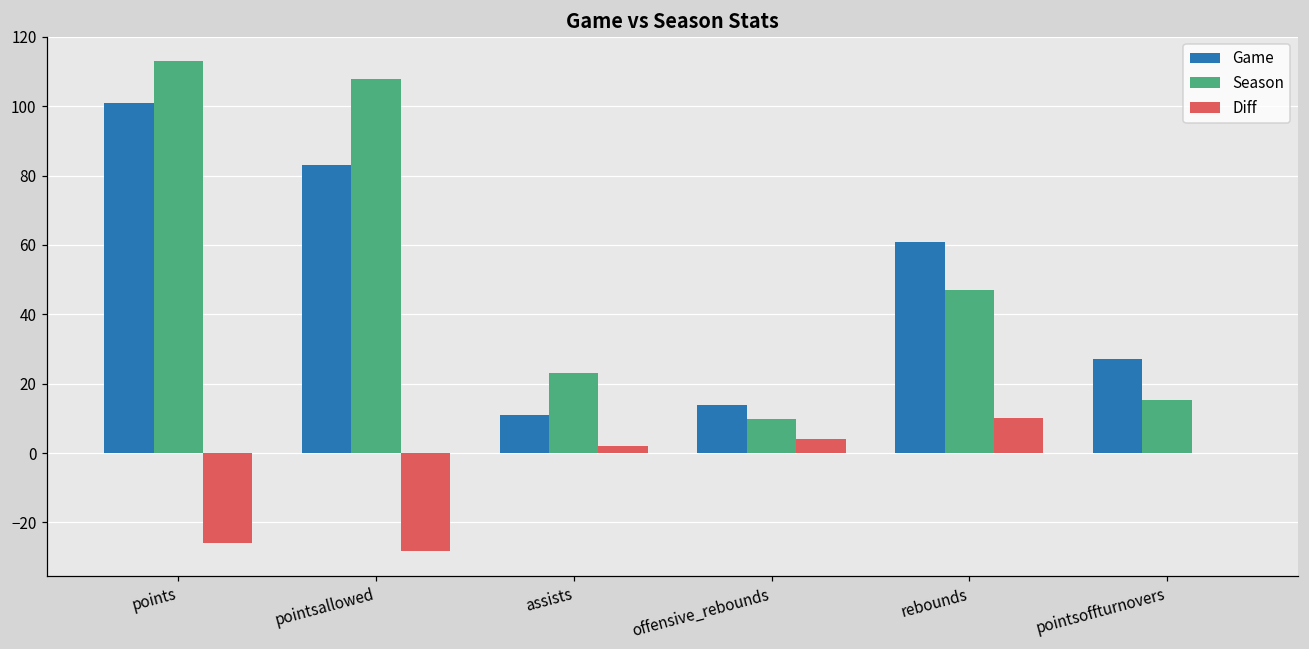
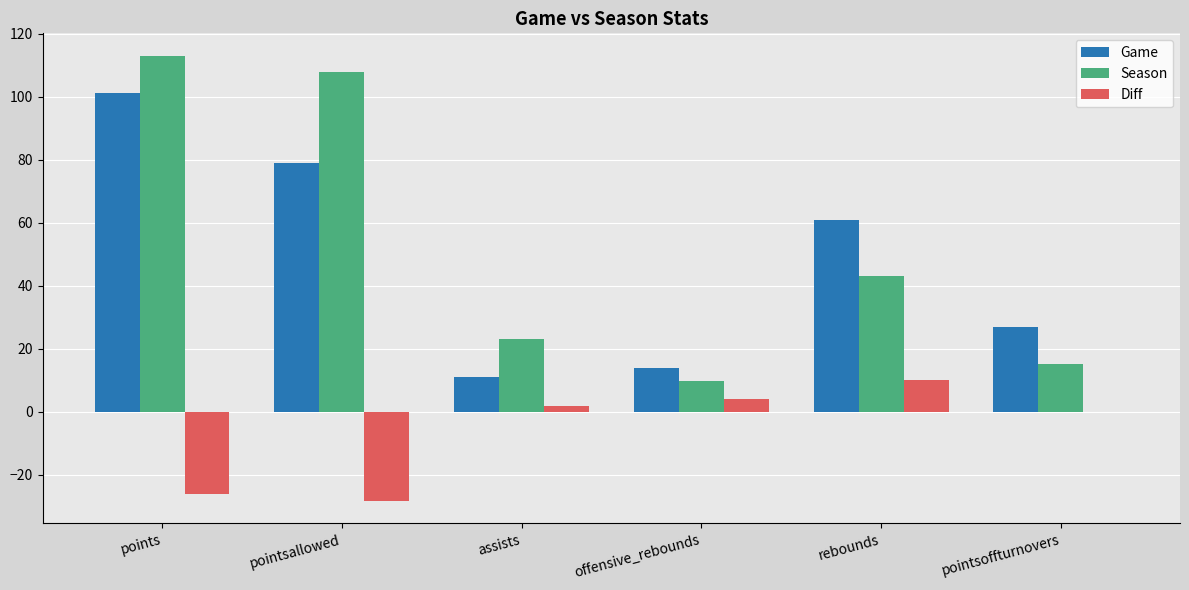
Game, pointsallowed: 83 -> 79
Season, rebounds: 47 -> 43
